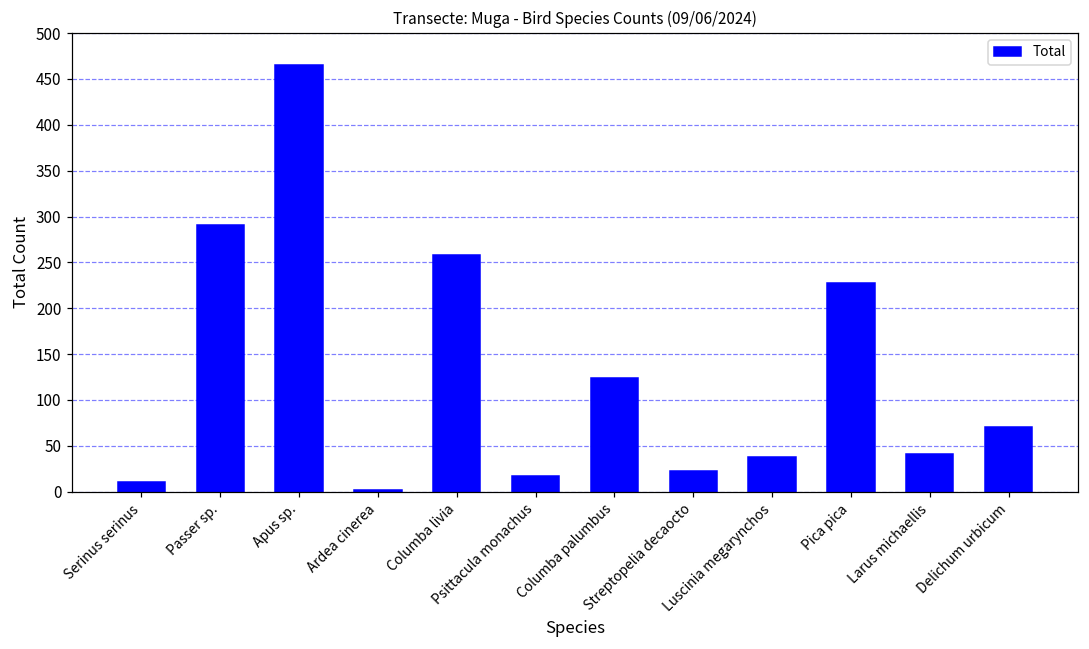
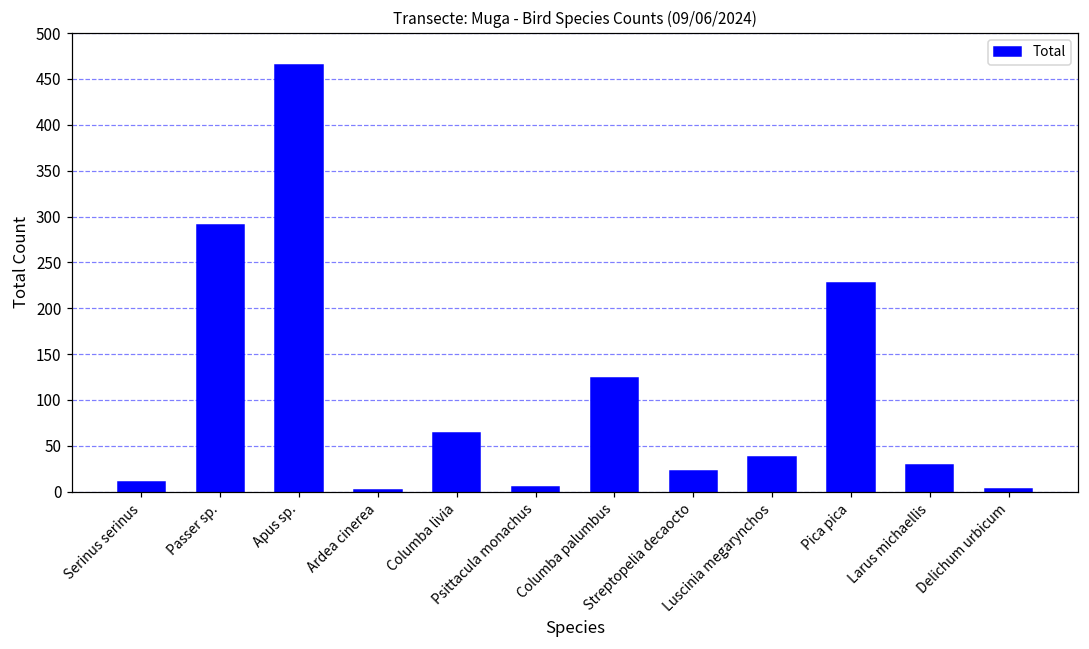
Columba livia: 260 -> 60
Psittacula monachus: 20 -> 10
Larus michaellis: 40 -> 30
Delichum urbicum: 70 -> 0
